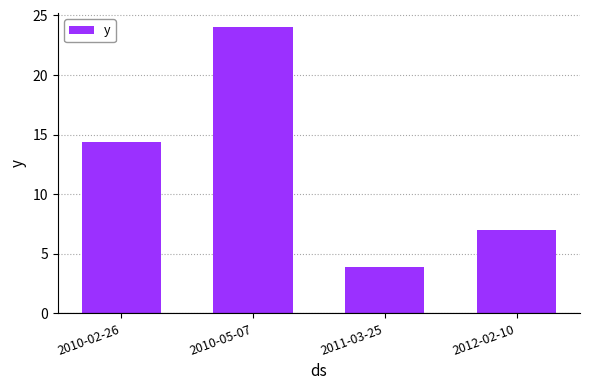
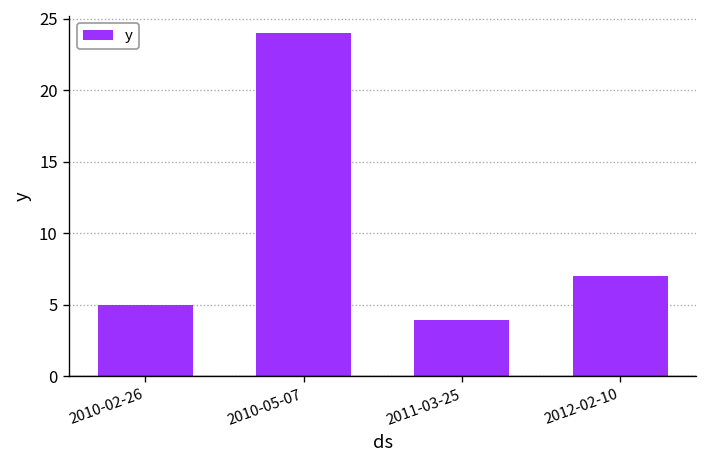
2010-02-26: 14.4 -> 5.0
